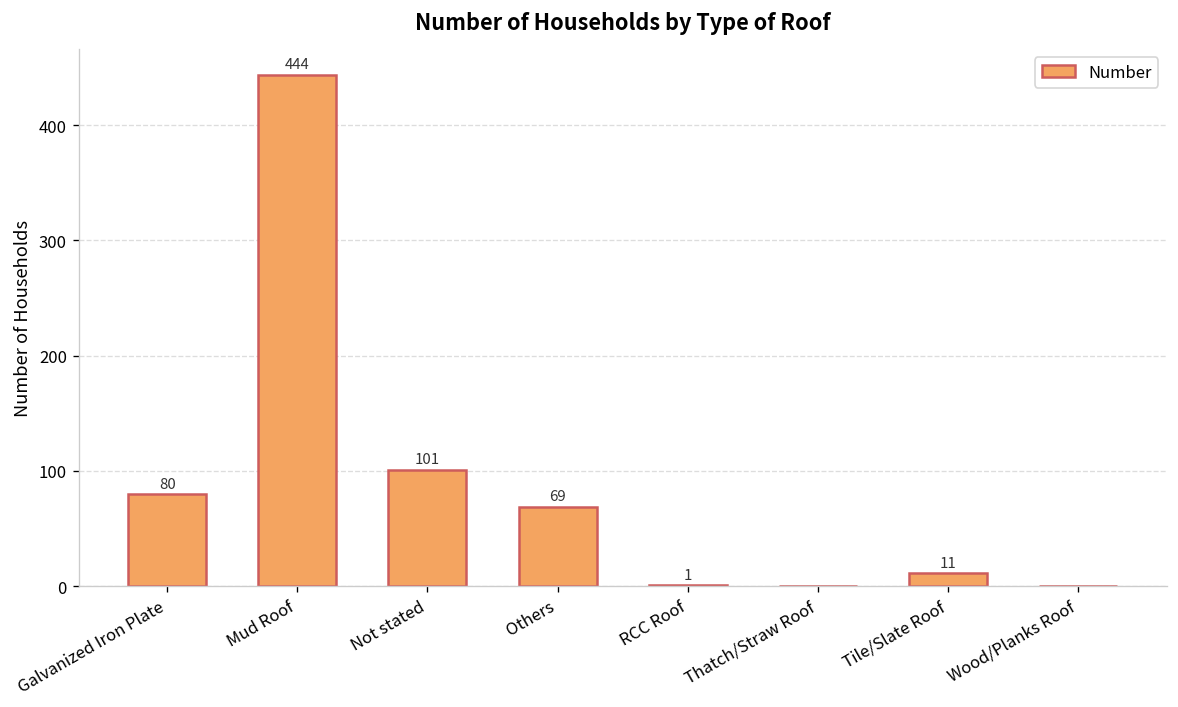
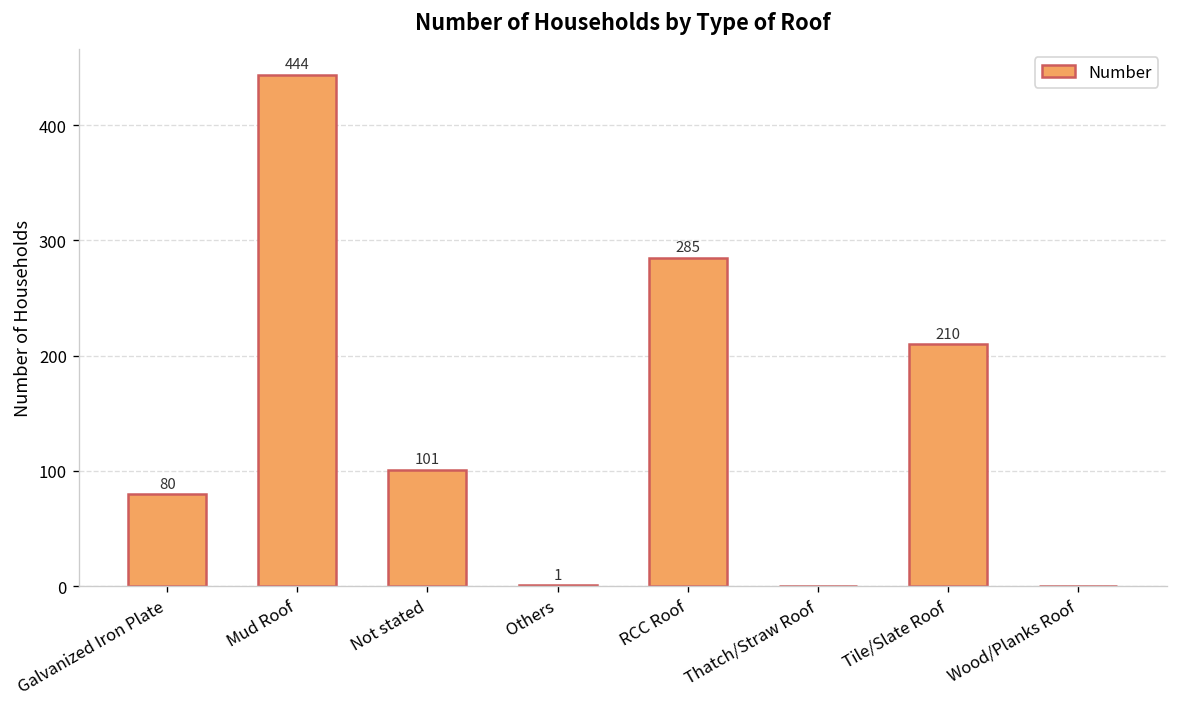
Others: 69 -> 1
RCC Roof: 1 -> 285
Tile/Slate Roof: 11 -> 210
